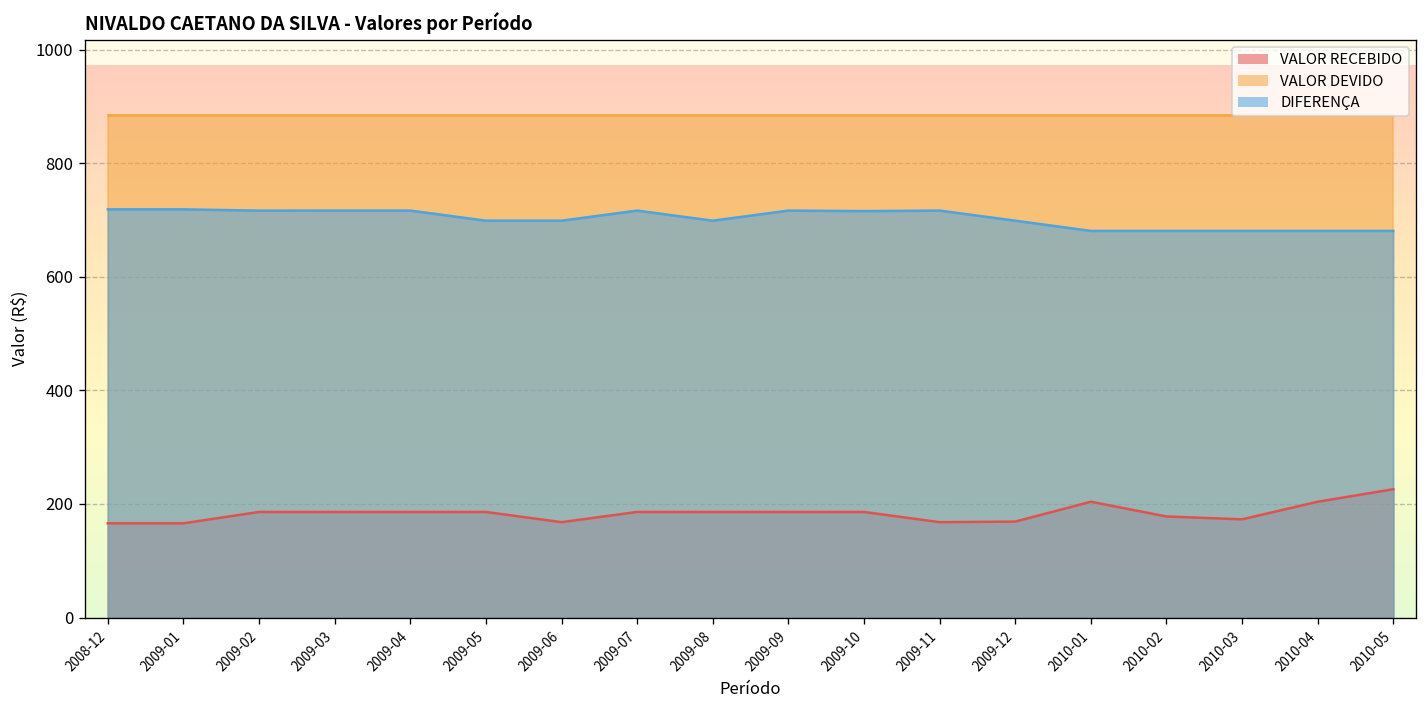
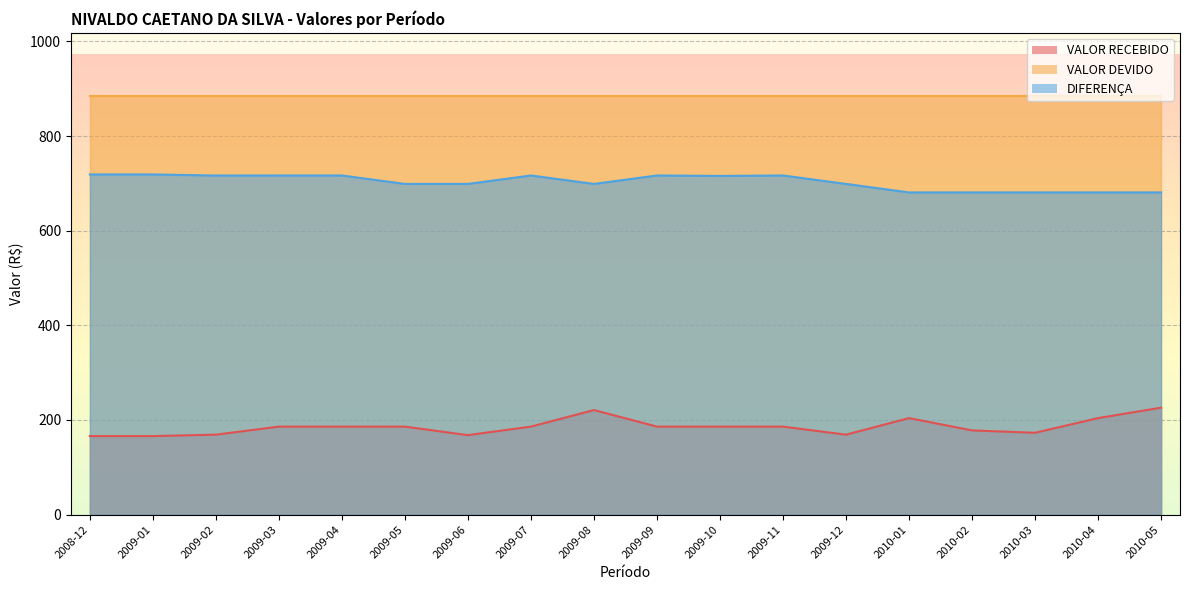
VALOR RECEBIDO, 2009-02: 190 -> 170
VALOR RECEBIDO, 2009-08: 190 -> 220
VALOR RECEBIDO, 2009-11: 170 -> 190
